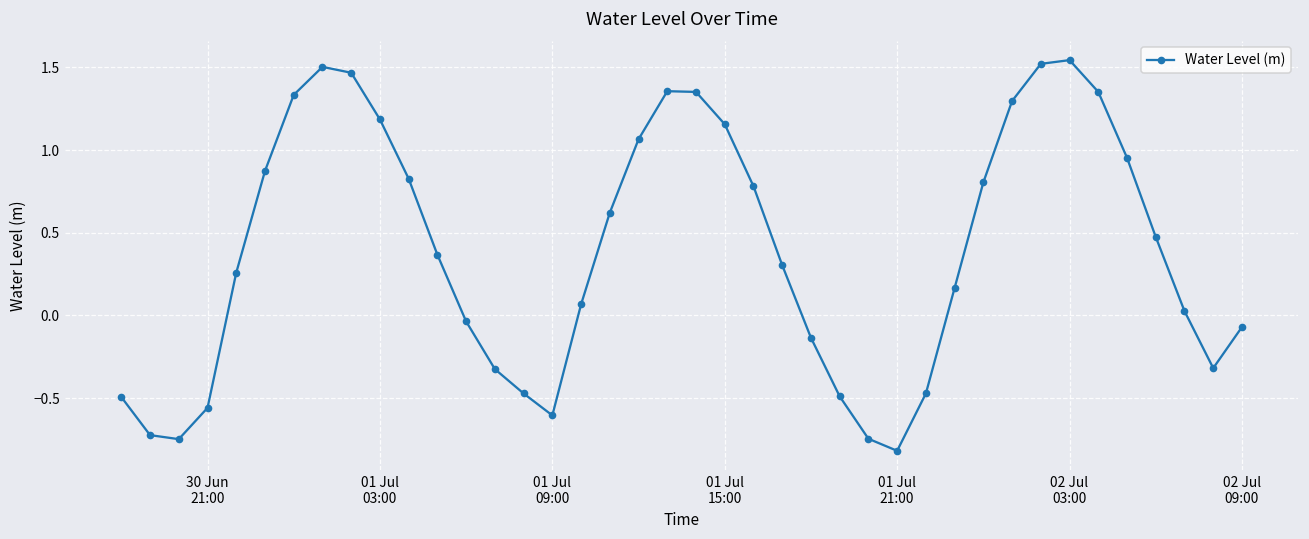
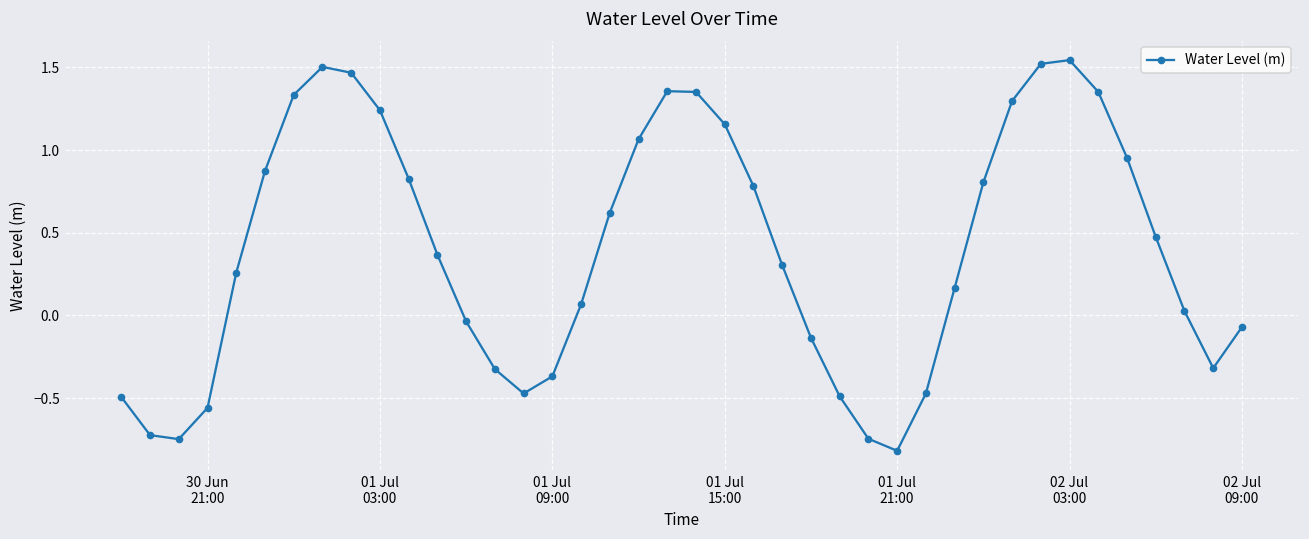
01 Jul 03:00: 1.18 -> 1.24
01 Jul 09:00: -0.60 -> -0.37
